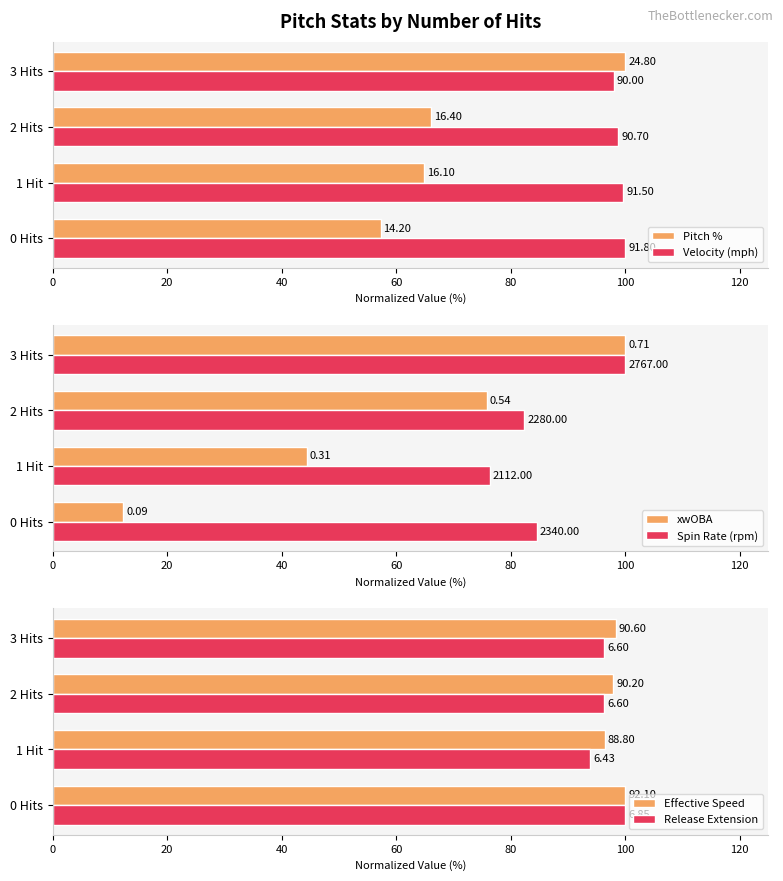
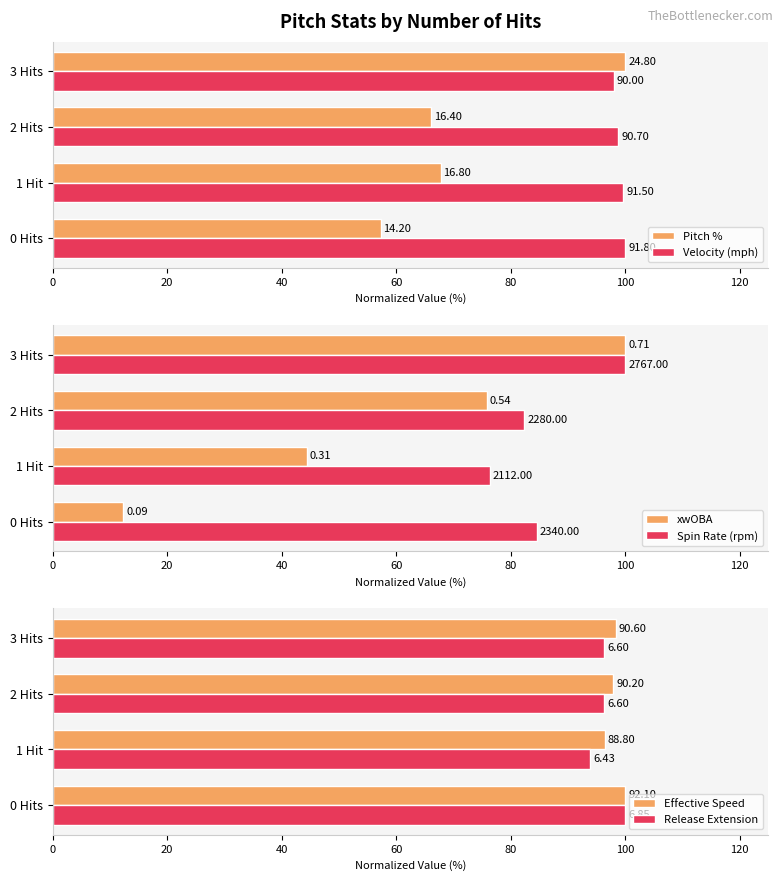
Pitch Stats by Number of Hits, Pitch %, 1 Hit: 16.10 -> 16.80
